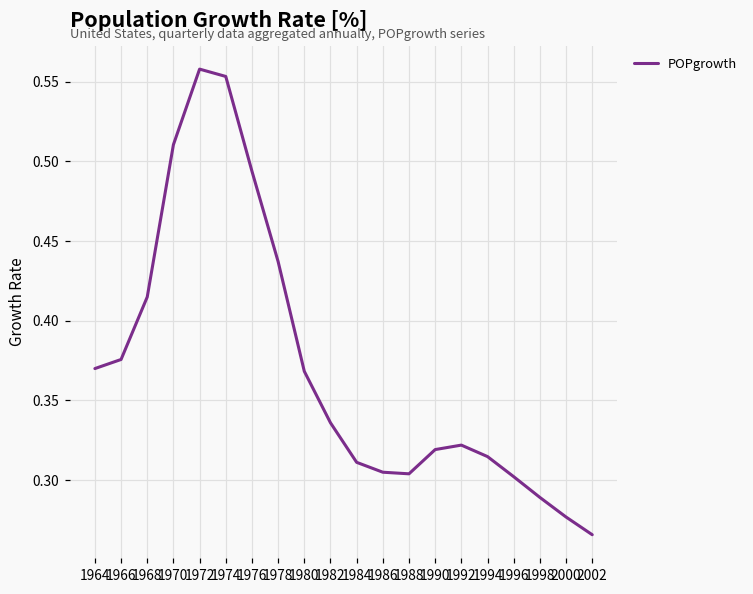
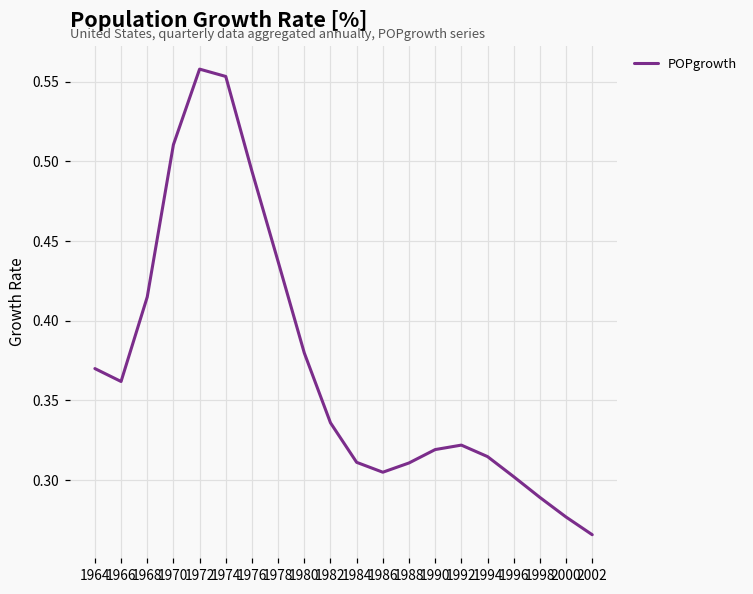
1966: 0.376 -> 0.362
1980: 0.368 -> 0.380
1988: 0.304 -> 0.311
